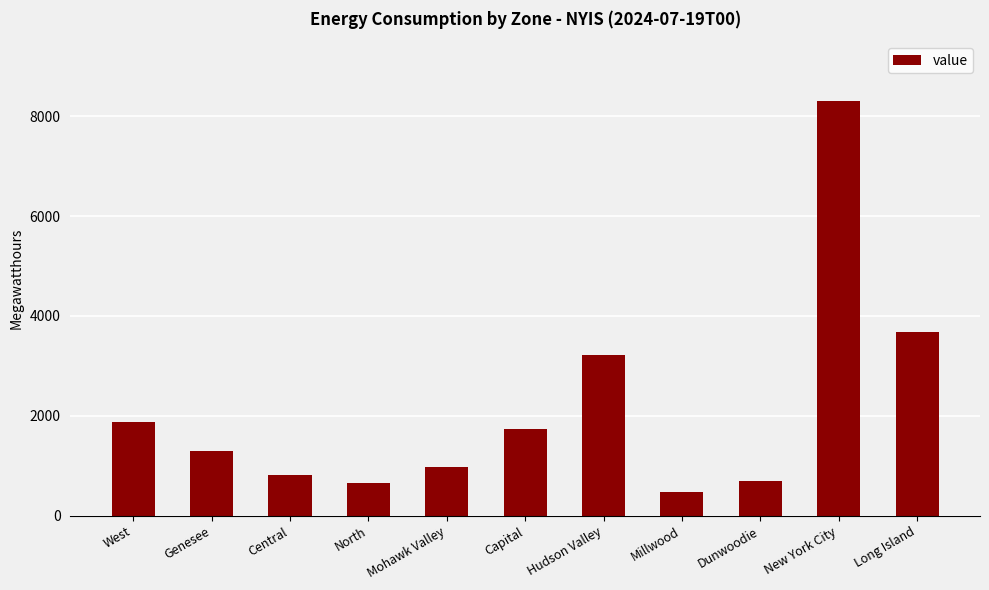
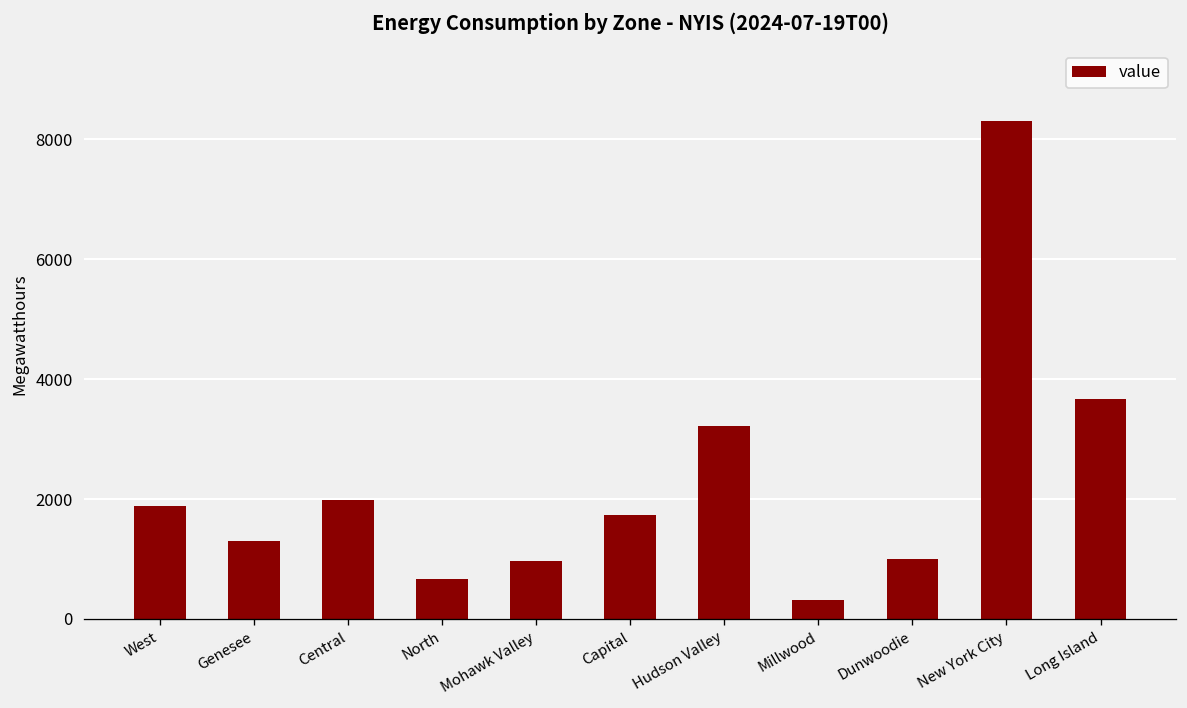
Central: 800 -> 2000
Millwood: 500 -> 300
Dunwoodie: 700 -> 1000
